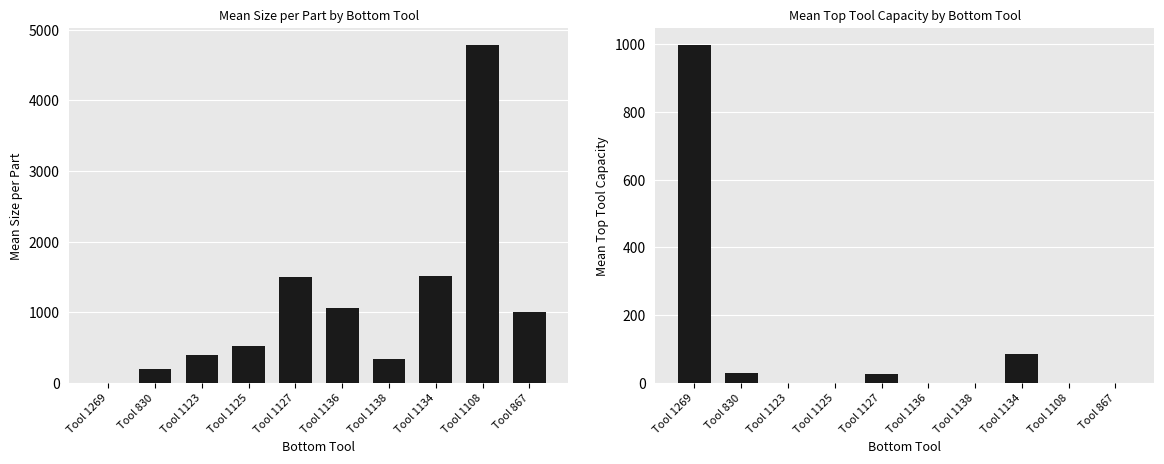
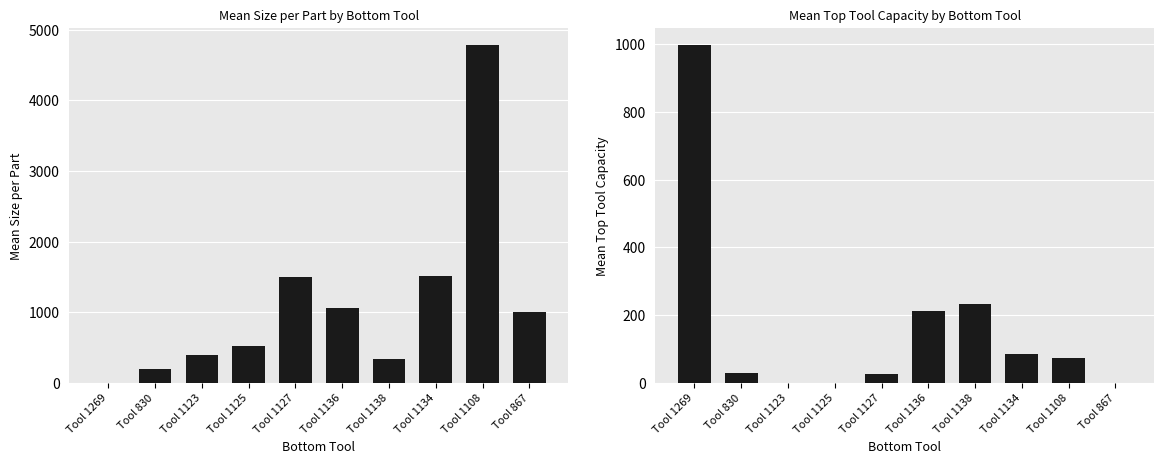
Mean Top Tool Capacity by Bottom Tool, Tool 1136: 0 -> 210
Mean Top Tool Capacity by Bottom Tool, Tool 1138: 0 -> 230
Mean Top Tool Capacity by Bottom Tool, Tool 1108: 0 -> 70
